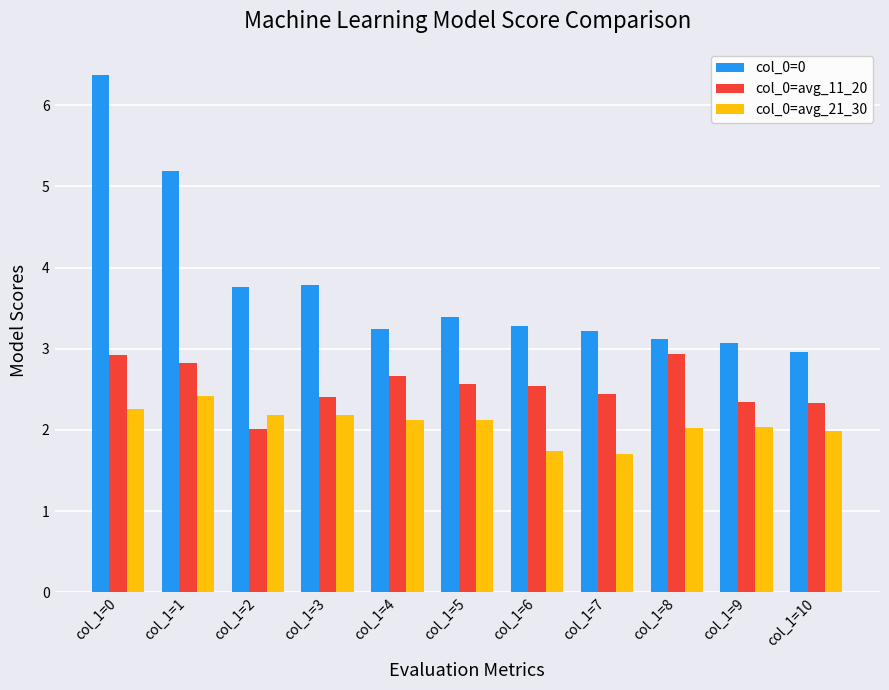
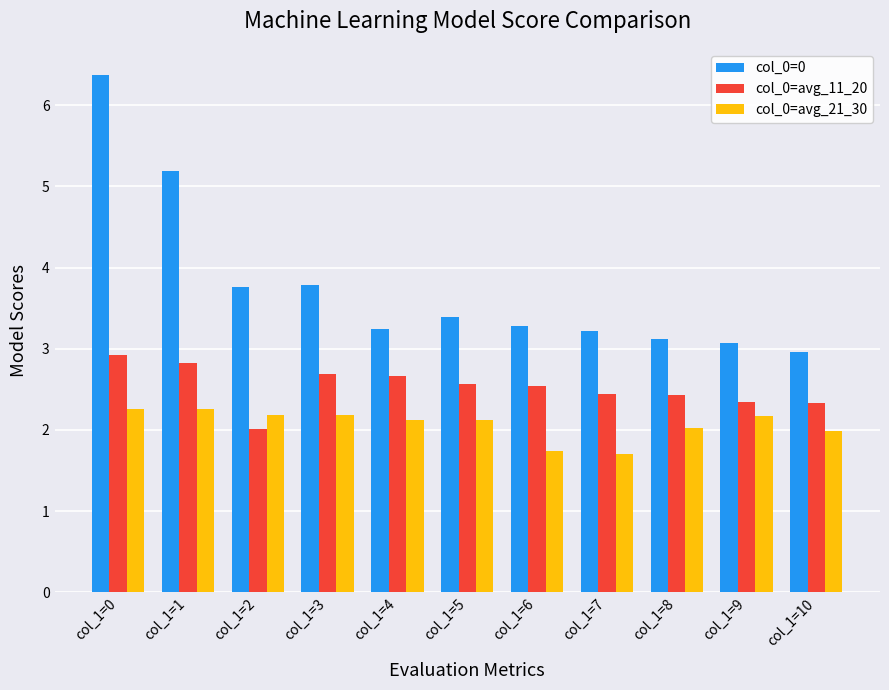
col_0=avg_21_30, col_1=1: 2.4 -> 2.3
col_0=avg_11_20, col_1=3: 2.4 -> 2.7
col_0=avg_11_20, col_1=8: 2.9 -> 2.4
col_0=avg_21_30, col_1=9: 2.0 -> 2.2
